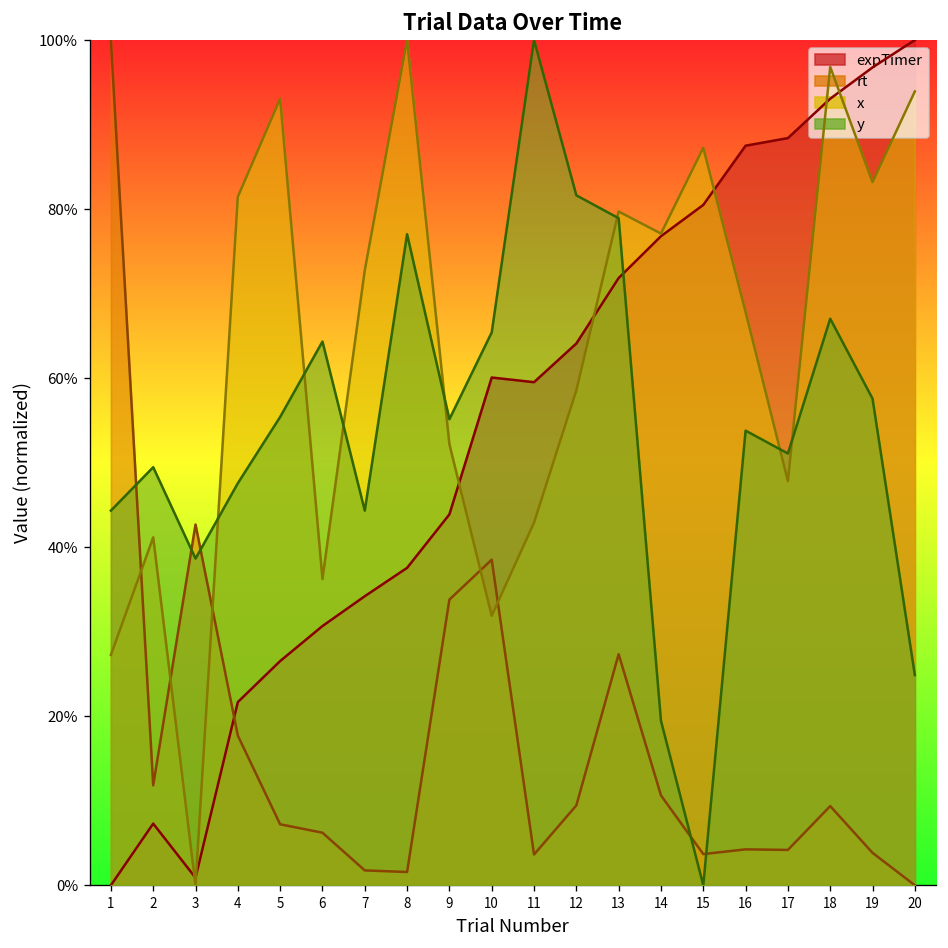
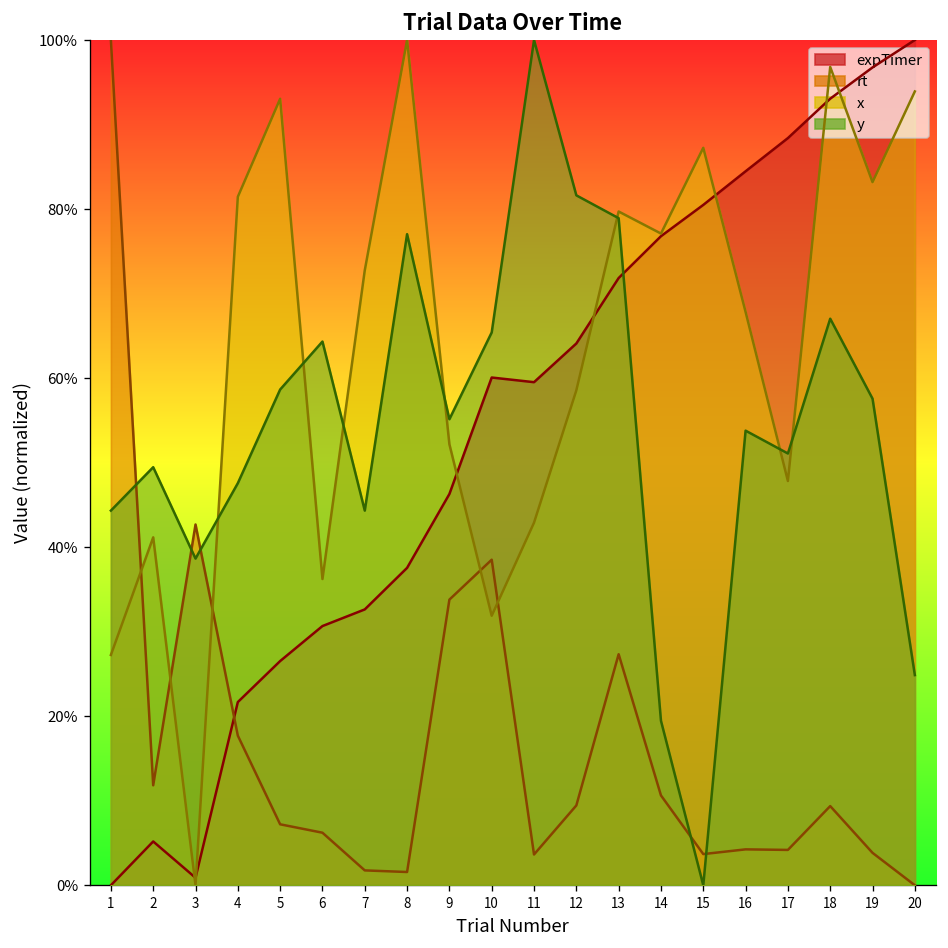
expTimer, 2: 7% -> 5%
y, 5: 55% -> 59%
expTimer, 7: 34% -> 33%
expTimer, 9: 44% -> 46%
expTimer, 16: 87% -> 84%
